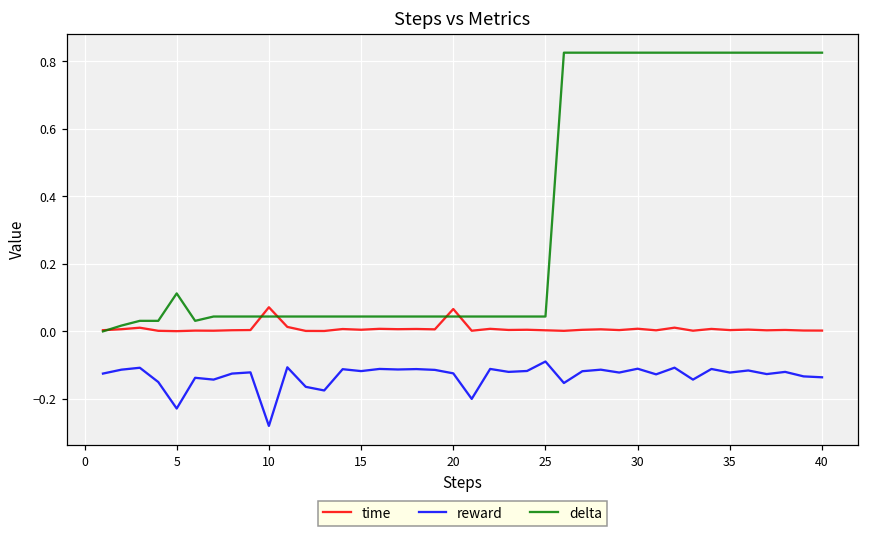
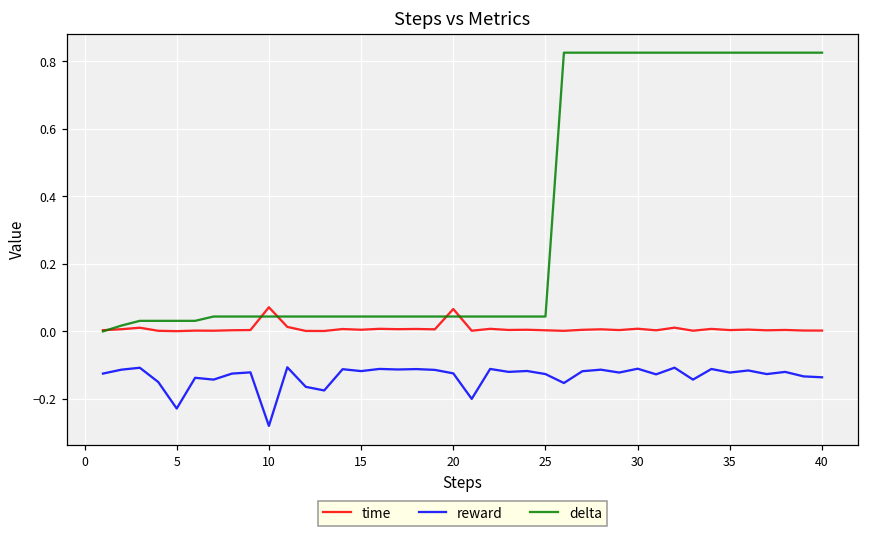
delta, 5: 0.11 -> 0.03
reward, 25: -0.09 -> -0.13
